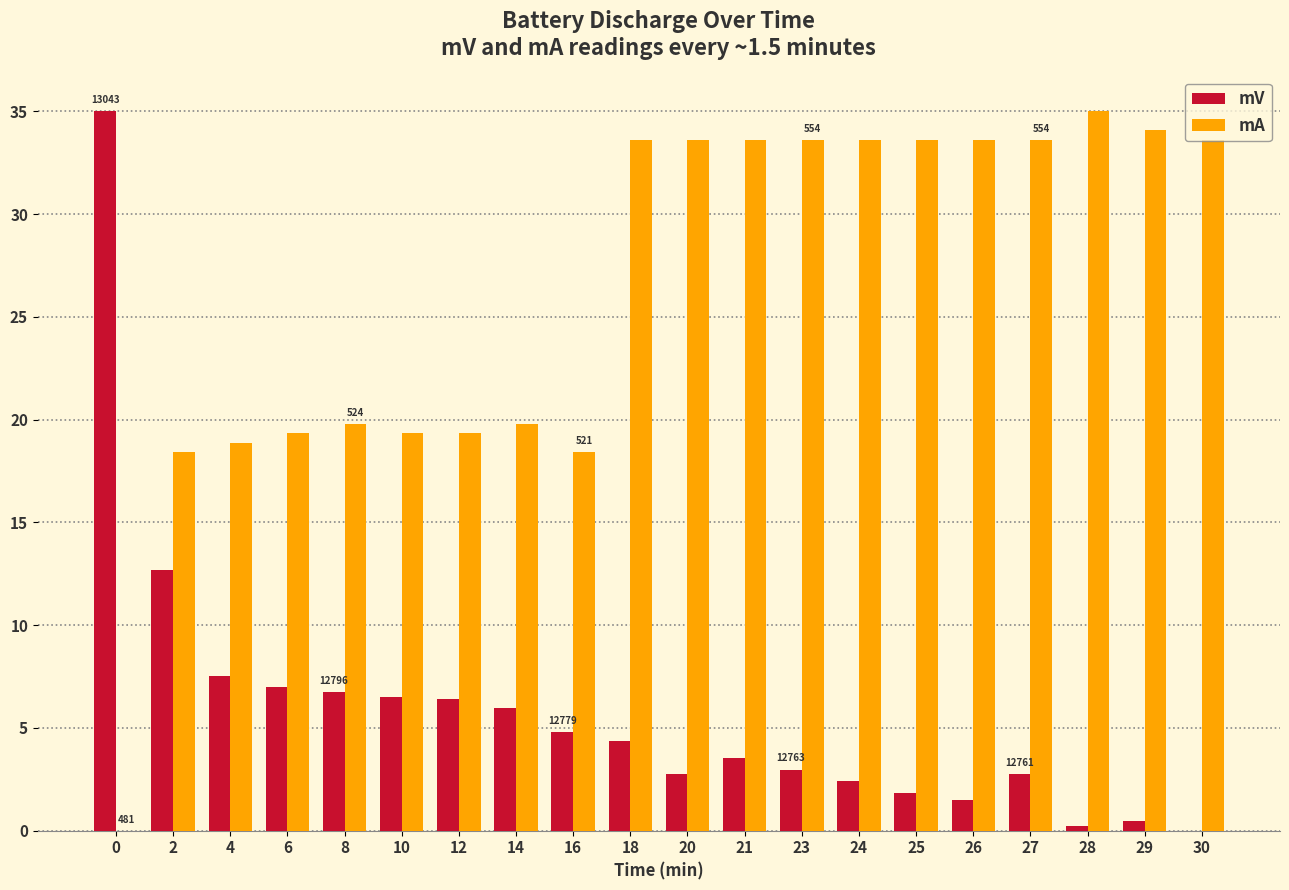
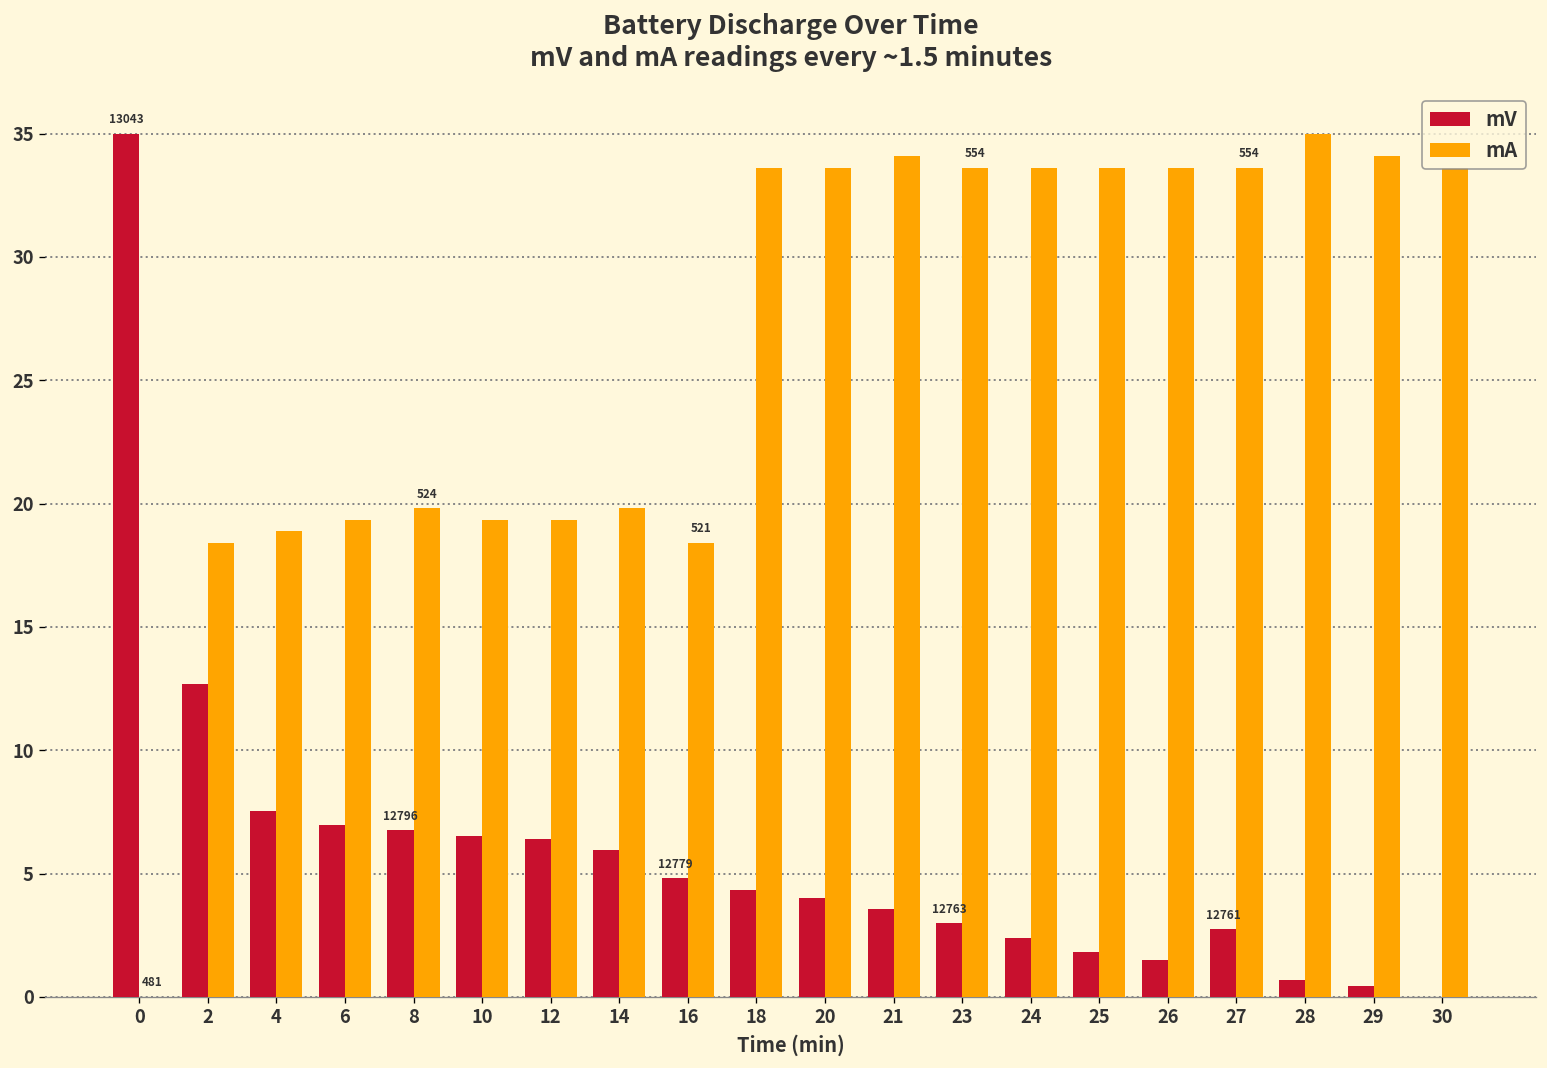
mV, 20: 2.7 -> 4.0
mA, 21: 33.6 -> 34.1
mV, 28: 0.2 -> 0.7
